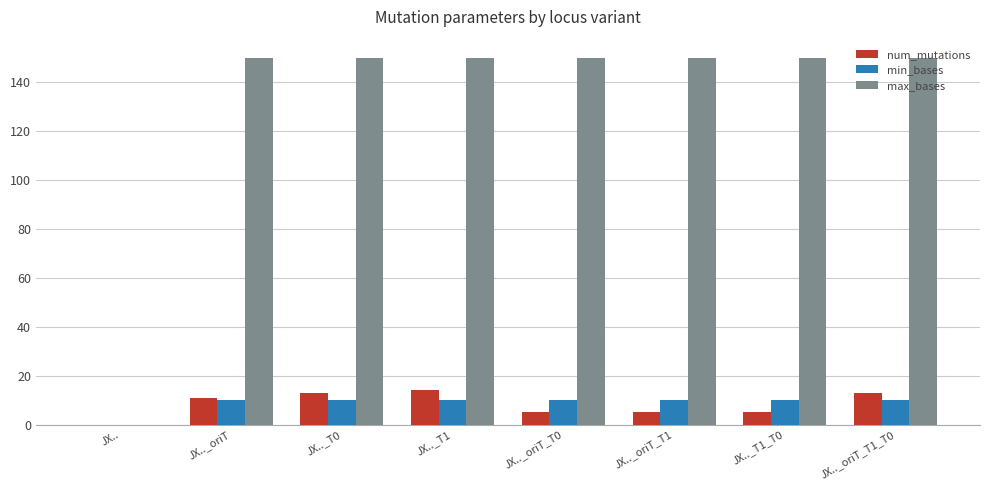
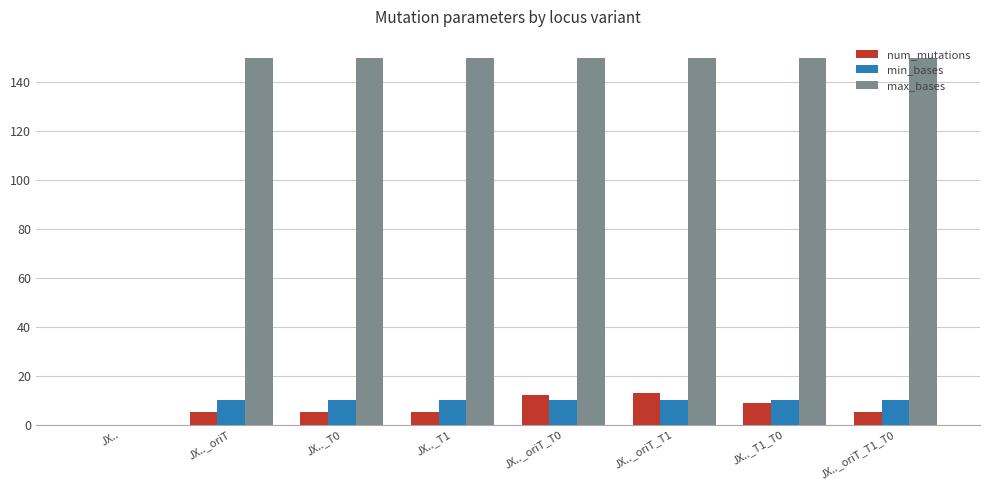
num_mutations, JX.._oriT: 11 -> 5
num_mutations, JX.._T0: 13 -> 5
num_mutations, JX.._T1: 14 -> 5
num_mutations, JX.._oriT_T0: 5 -> 12
num_mutations, JX.._oriT_T1: 5 -> 13
num_mutations, JX.._T1_T0: 5 -> 9
num_mutations, JX.._oriT_T1_T0: 13 -> 5
